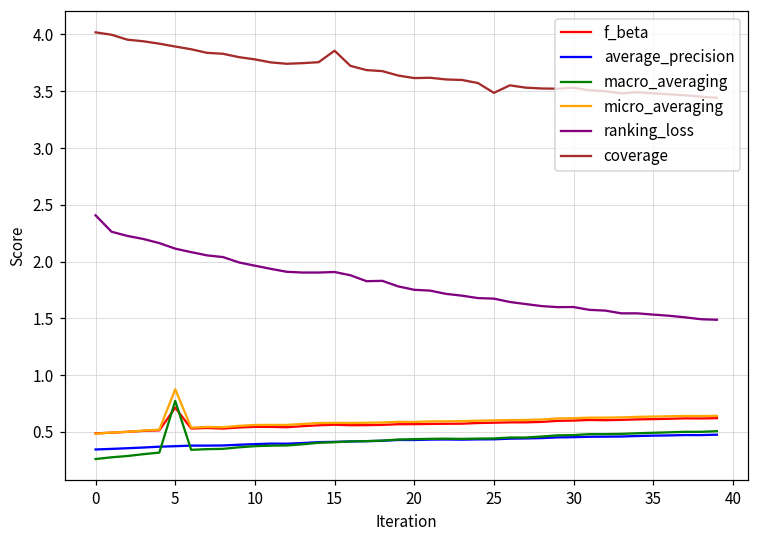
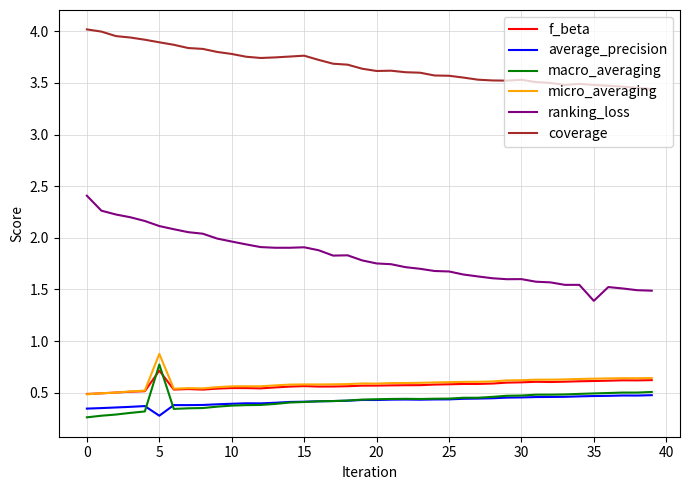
average_precision, 5: 0.37 -> 0.28
coverage, 15: 3.86 -> 3.76
coverage, 25: 3.49 -> 3.57
ranking_loss, 35: 1.53 -> 1.39
